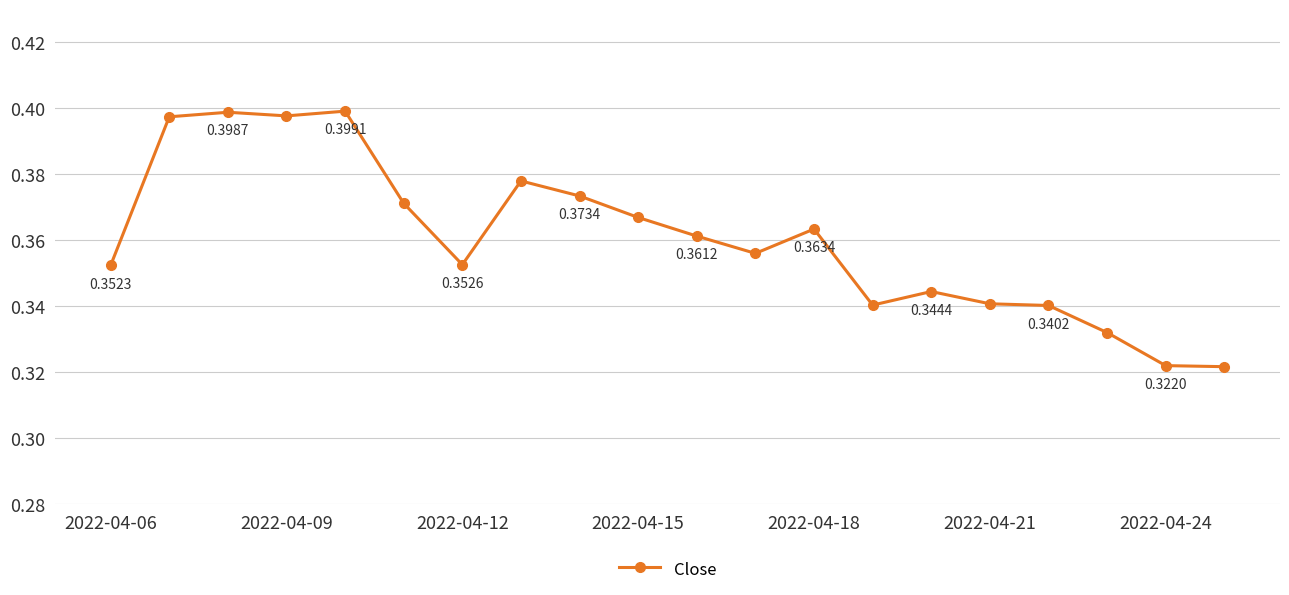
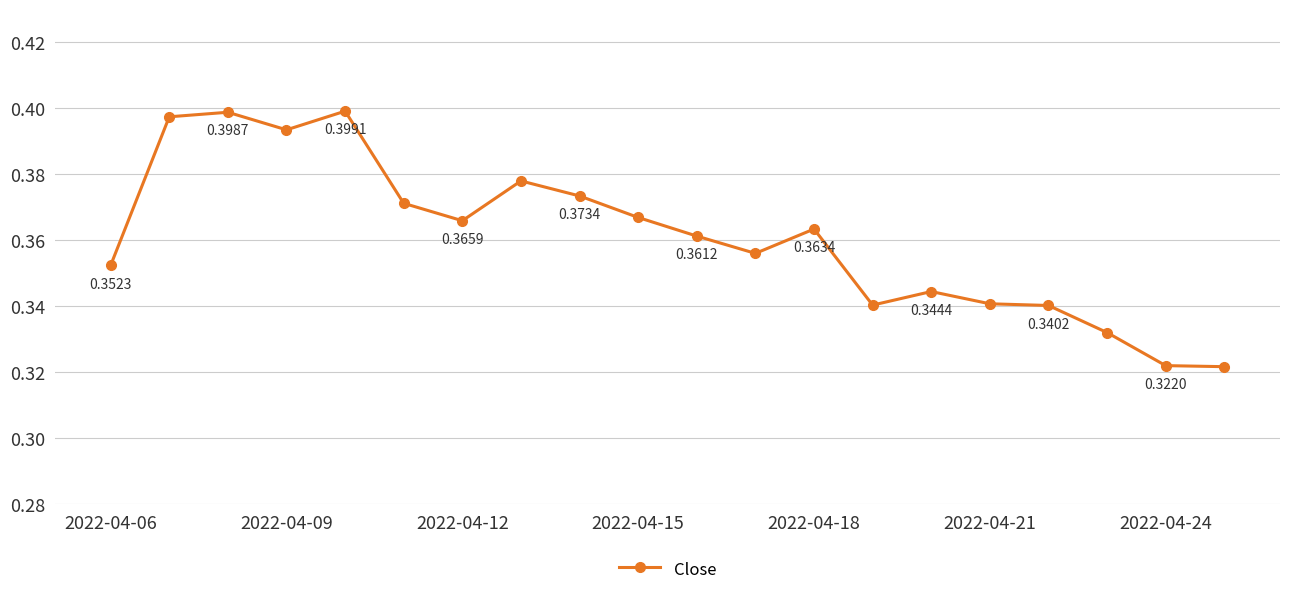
2022-04-09: 0.398 -> 0.393
2022-04-12: 0.3526 -> 0.3659
